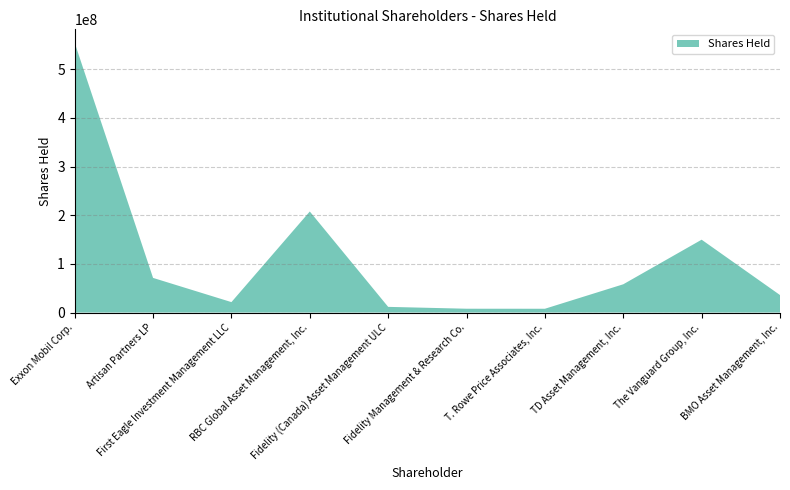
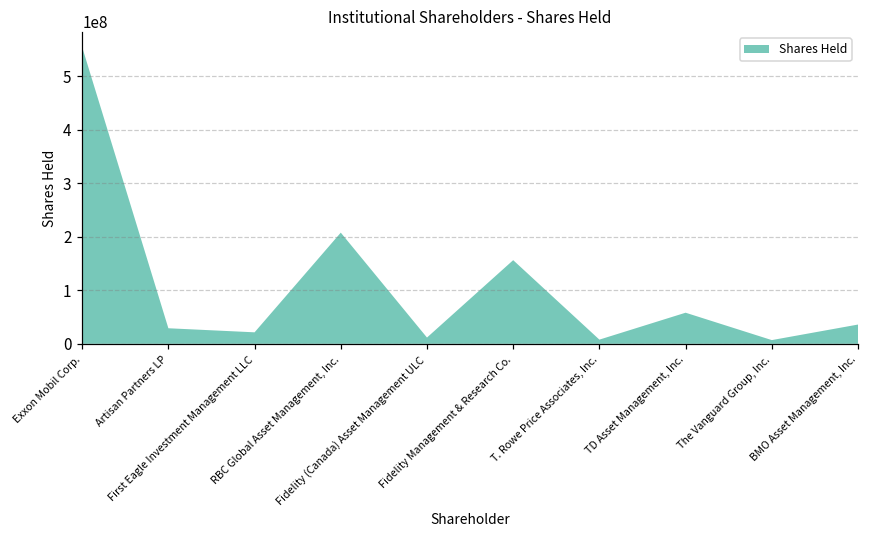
Artisan Partners LP: 70000000 -> 30000000
Fidelity Management & Research Co.: 10000000 -> 160000000
The Vanguard Group, Inc.: 150000000 -> 10000000
